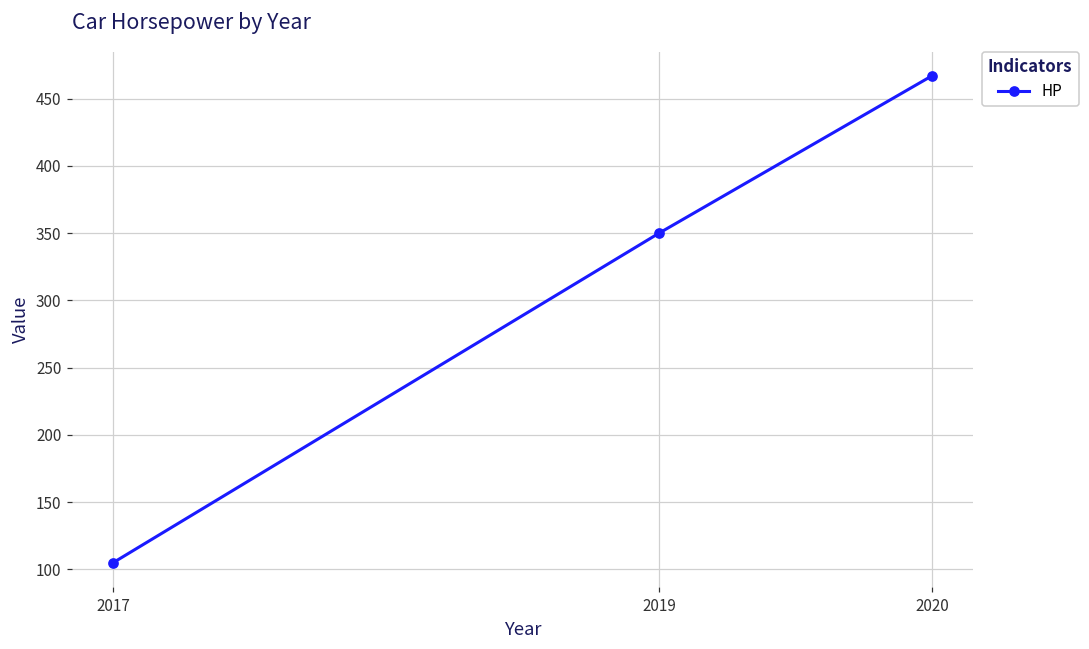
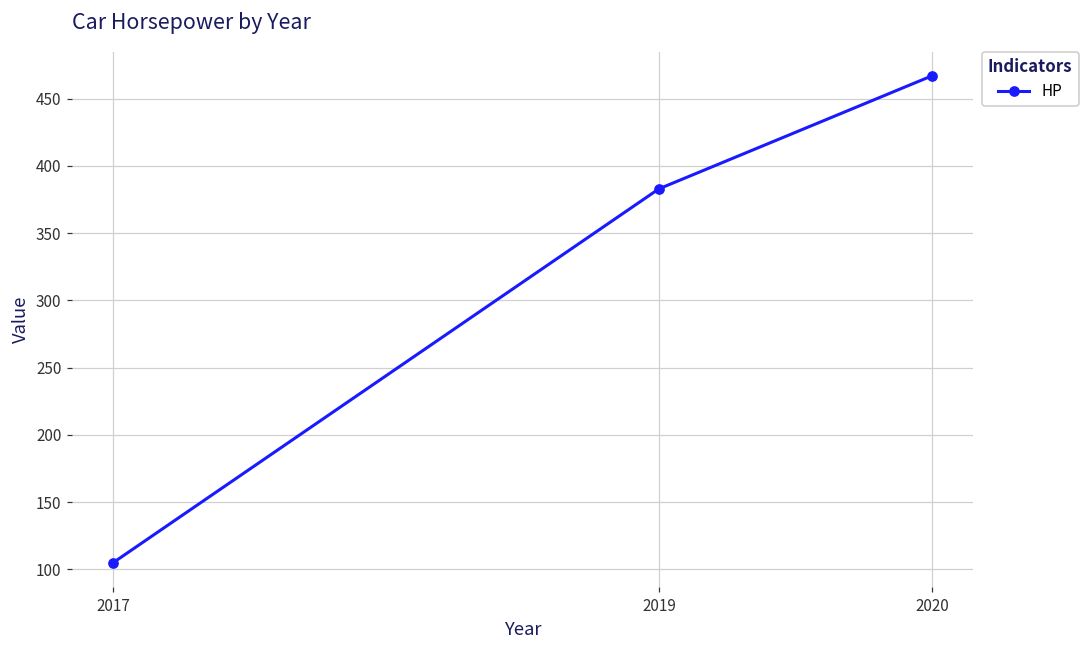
2019: 350 -> 383
